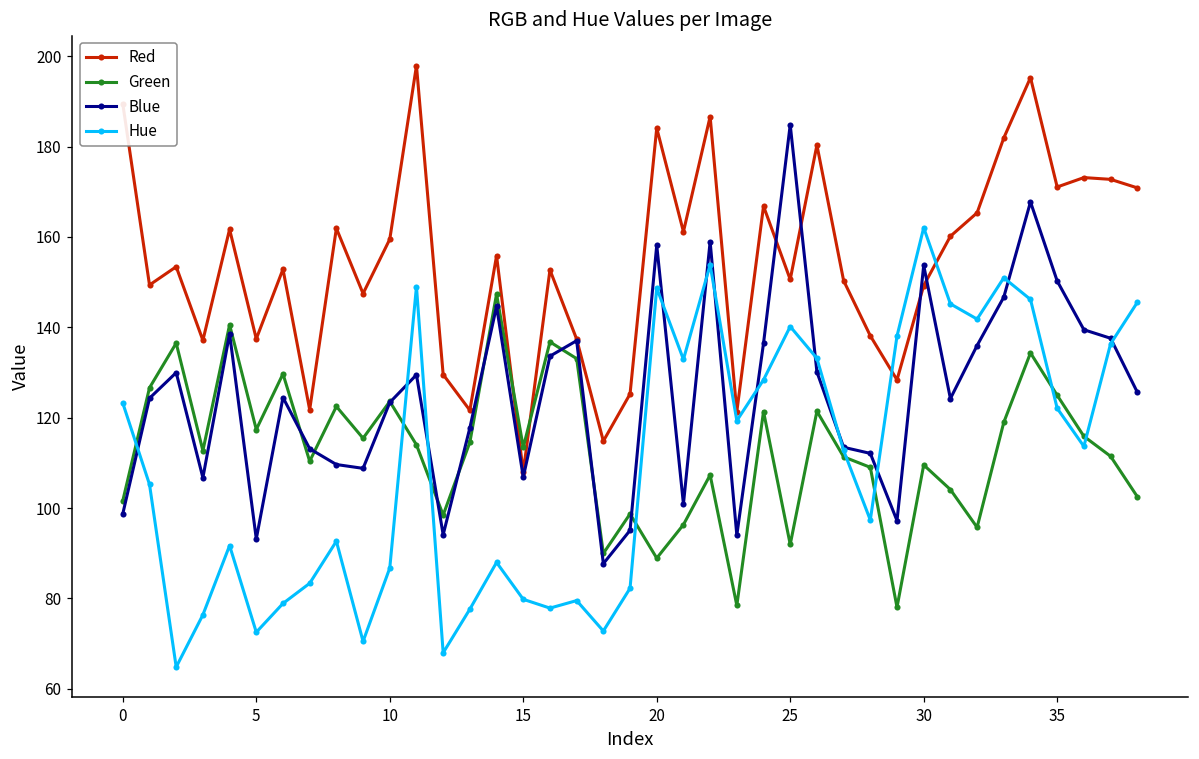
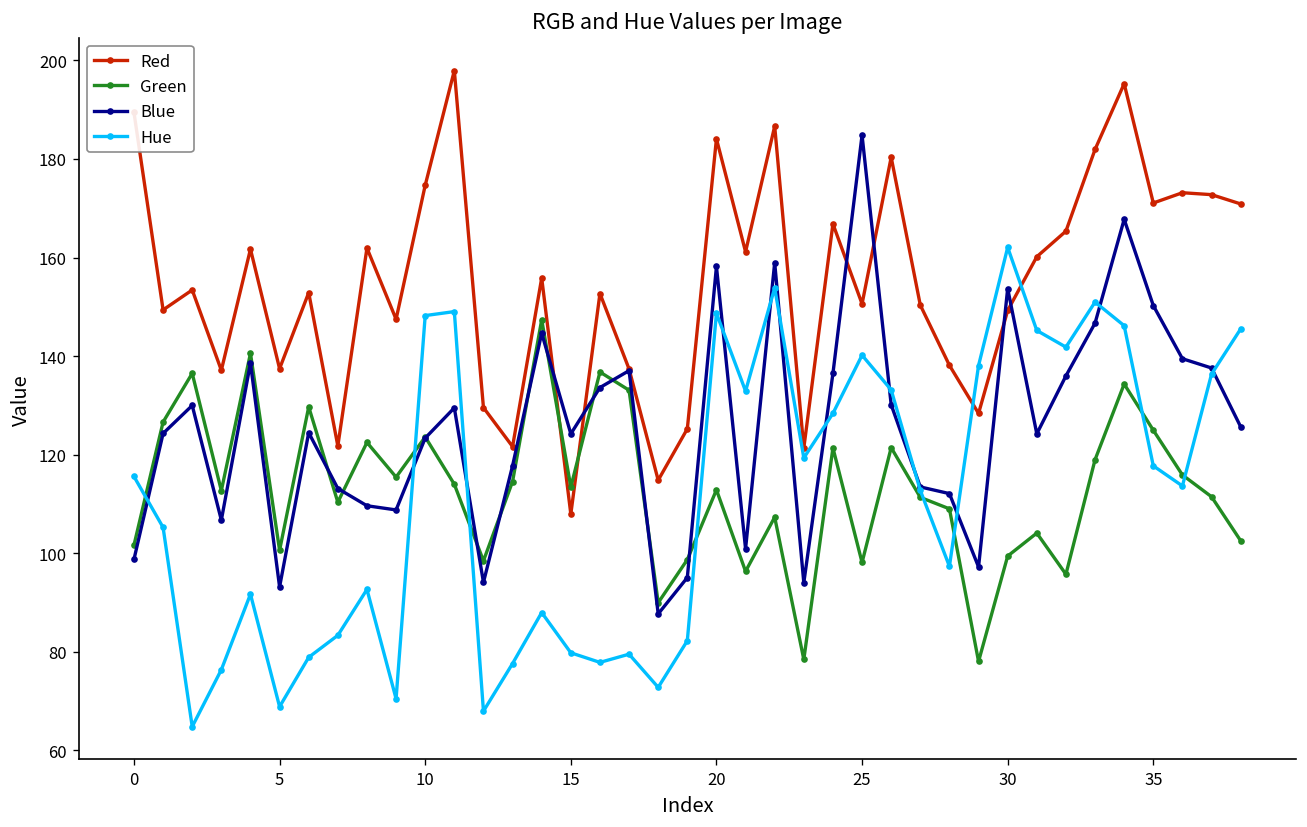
Hue, 0: 123 -> 116
Green, 5: 117 -> 101
Hue, 5: 73 -> 69
Red, 10: 160 -> 175
Hue, 10: 87 -> 148
Blue, 15: 107 -> 124
Green, 20: 89 -> 113
Green, 25: 92 -> 98
Green, 30: 110 -> 99
Hue, 35: 122 -> 118
